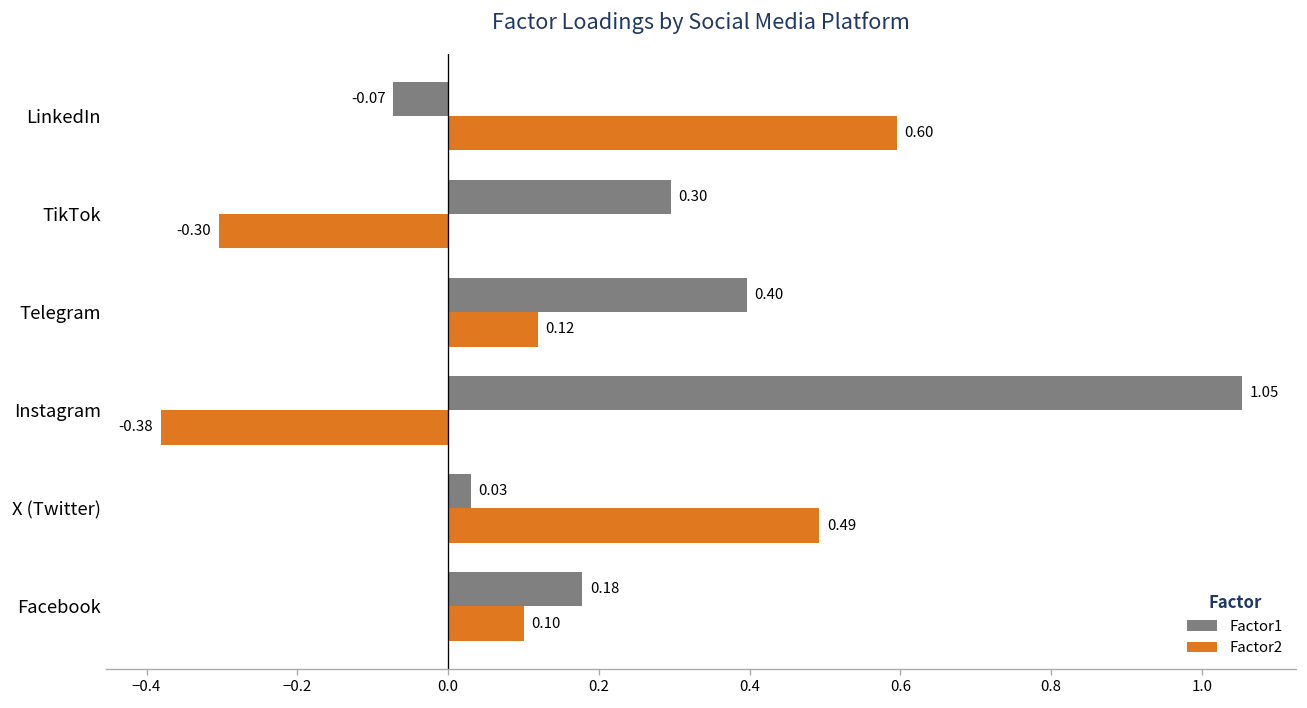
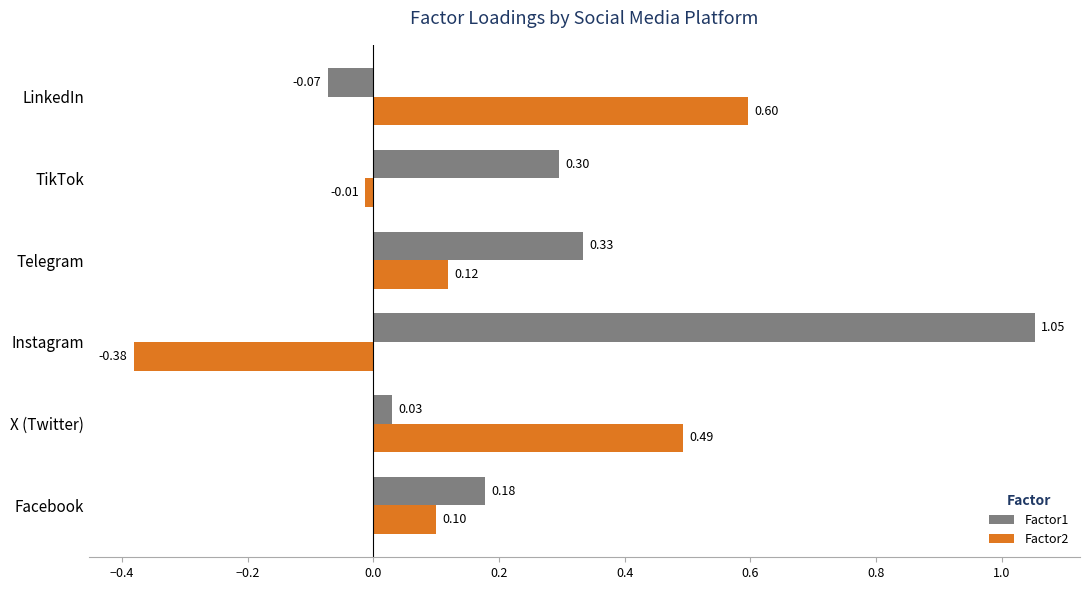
Factor2, TikTok: -0.30 -> -0.01
Factor1, Telegram: 0.40 -> 0.33
